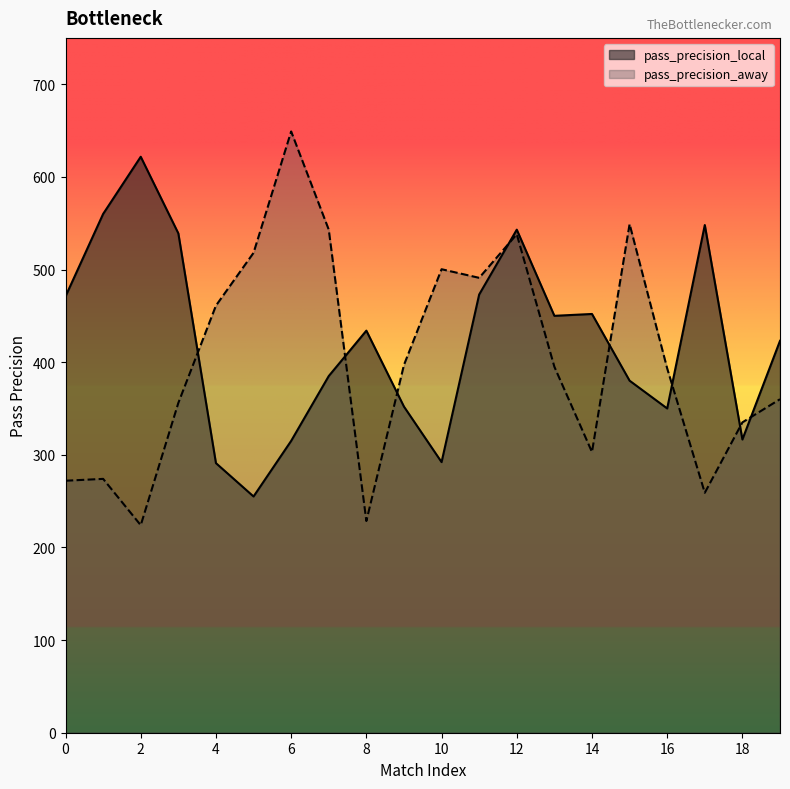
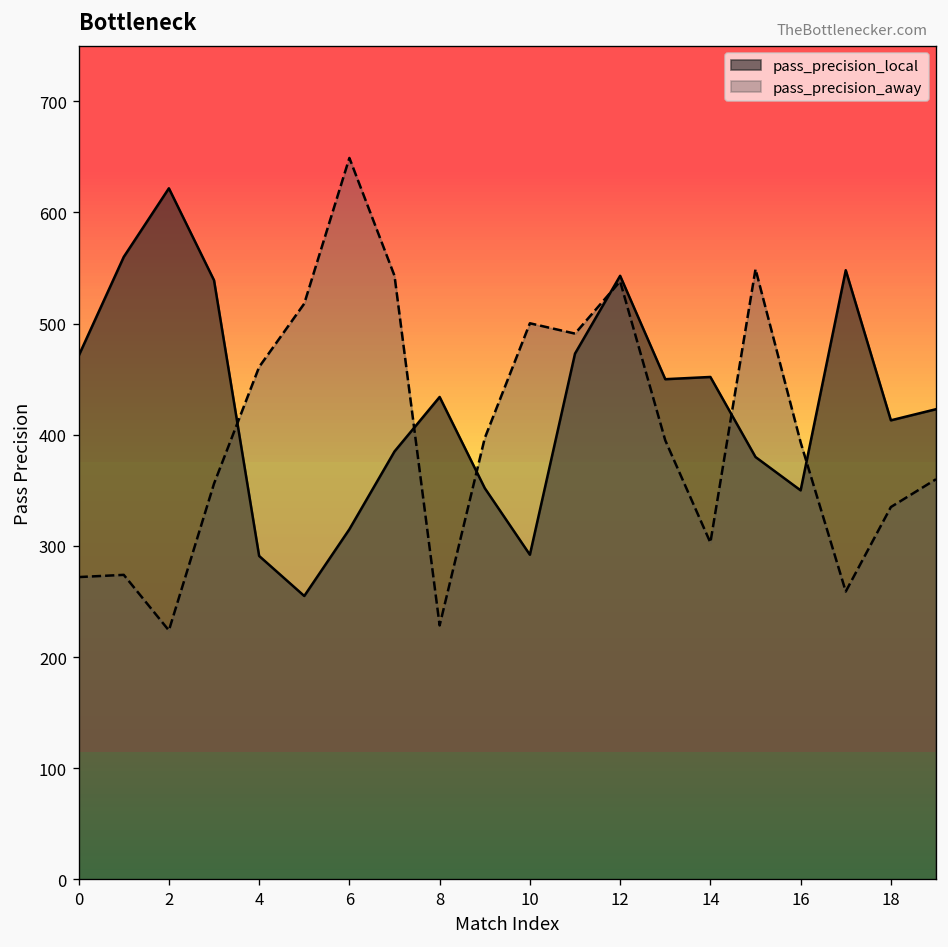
pass_precision_local, 18: 320 -> 410
